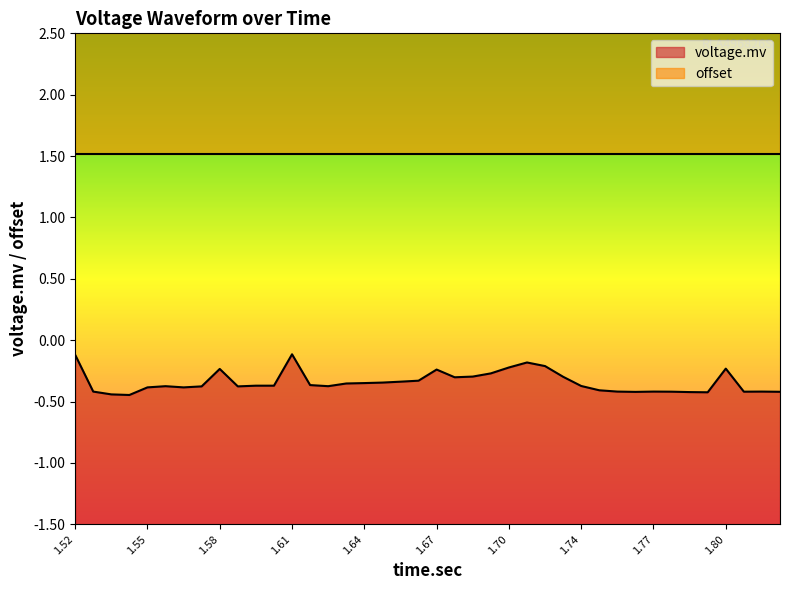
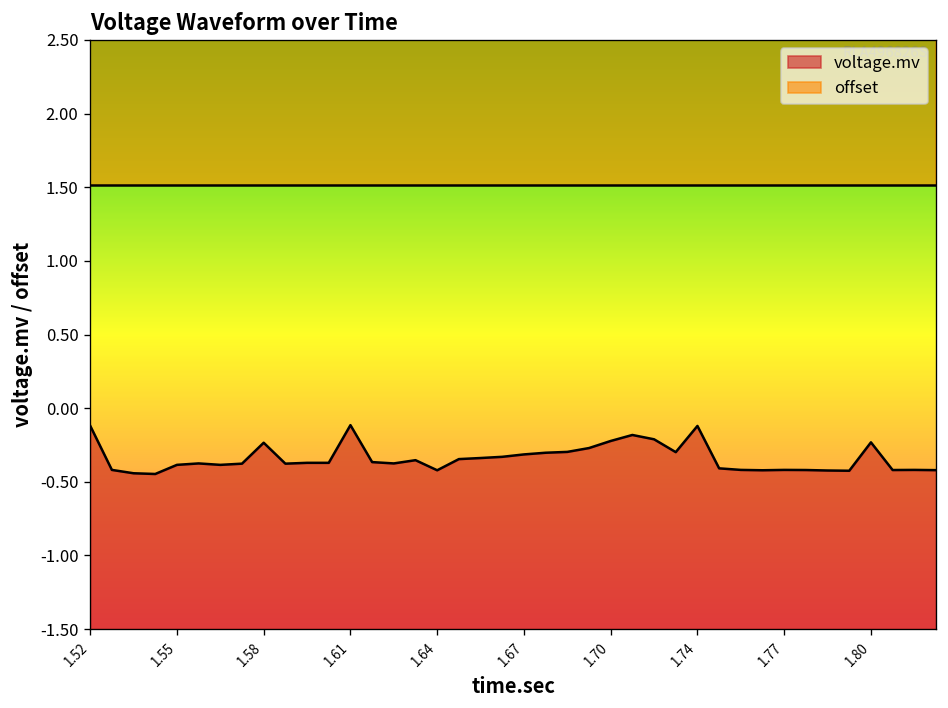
voltage.mv, 1.64: -0.35 -> -0.42
voltage.mv, 1.67: -0.24 -> -0.31
voltage.mv, 1.74: -0.37 -> -0.12
